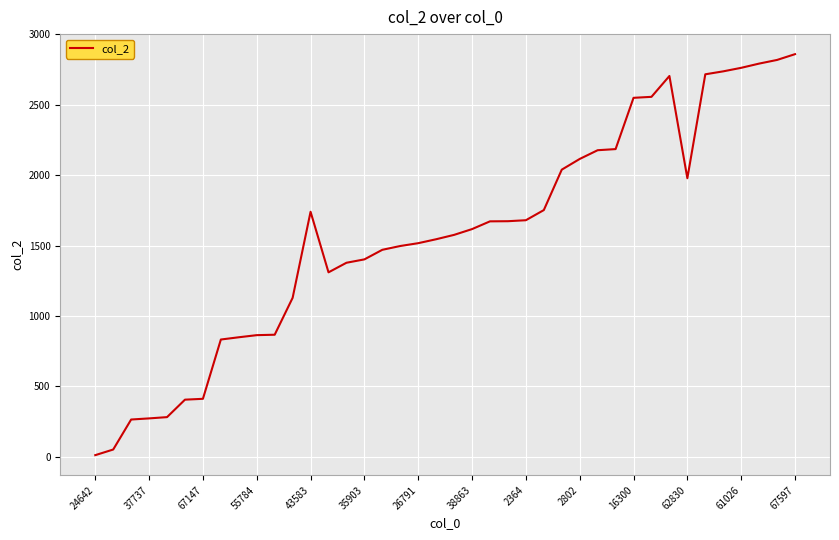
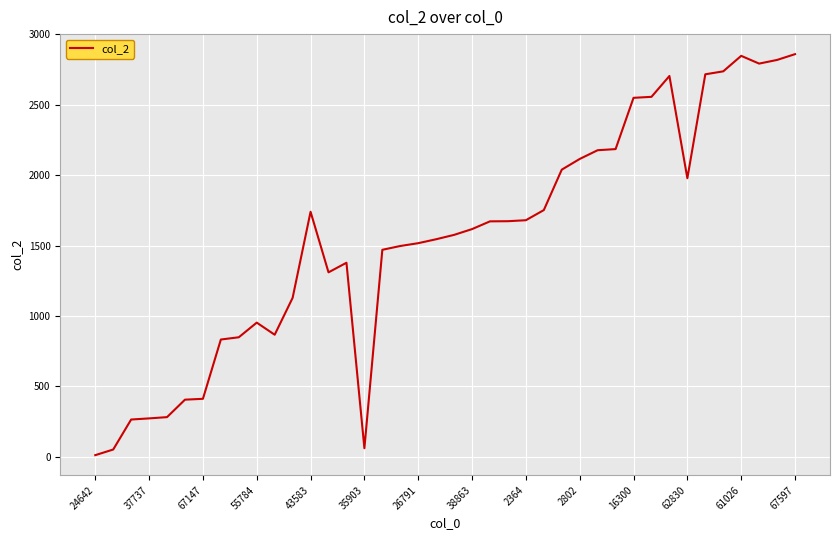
55784: 860 -> 950
35903: 1400 -> 60
61026: 2760 -> 2850
